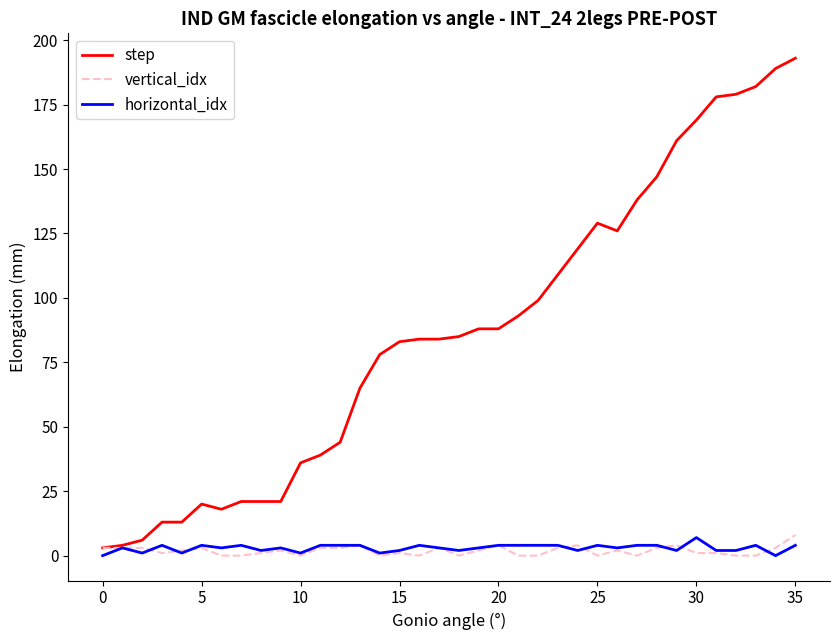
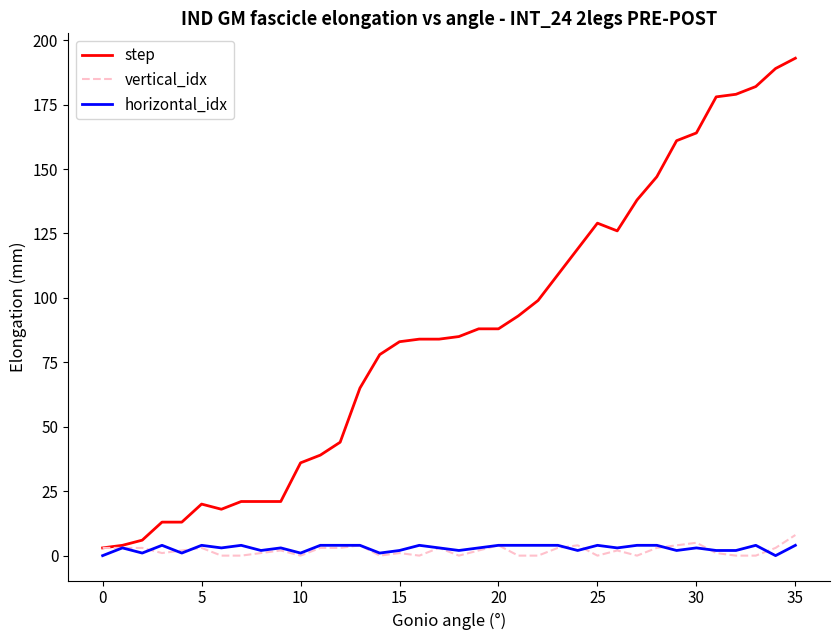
step, 30: 169 -> 164
vertical_idx, 30: 1 -> 5
horizontal_idx, 30: 7 -> 3
